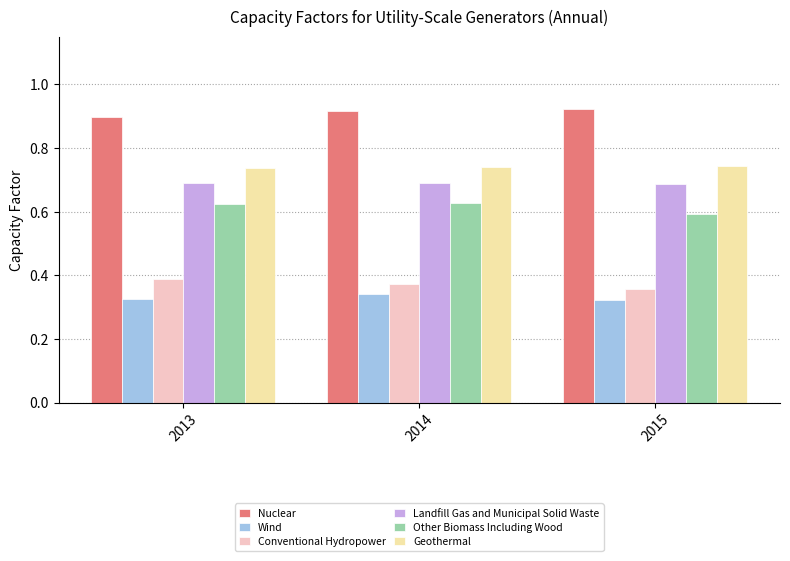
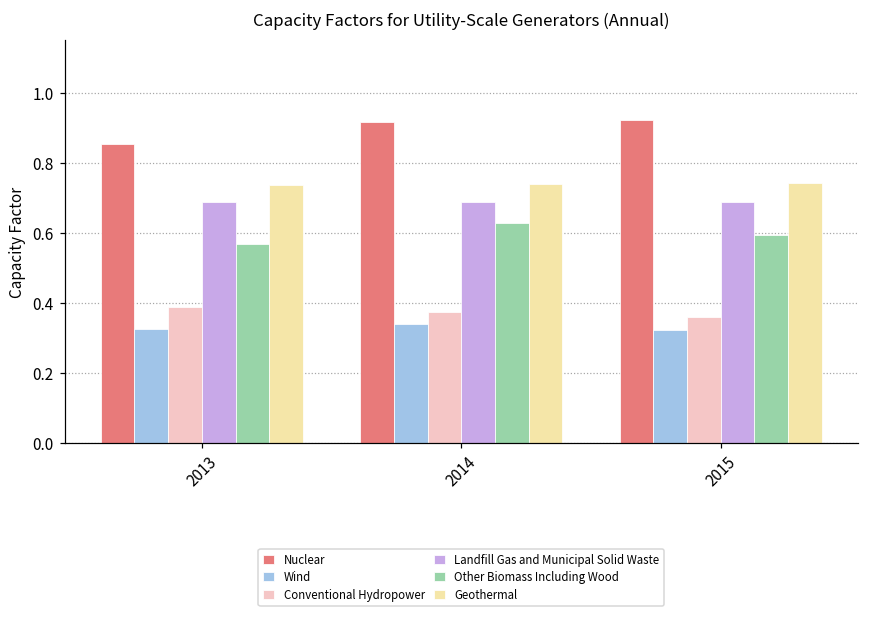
Nuclear, 2013: 0.90 -> 0.85
Other Biomass Including Wood, 2013: 0.63 -> 0.57
